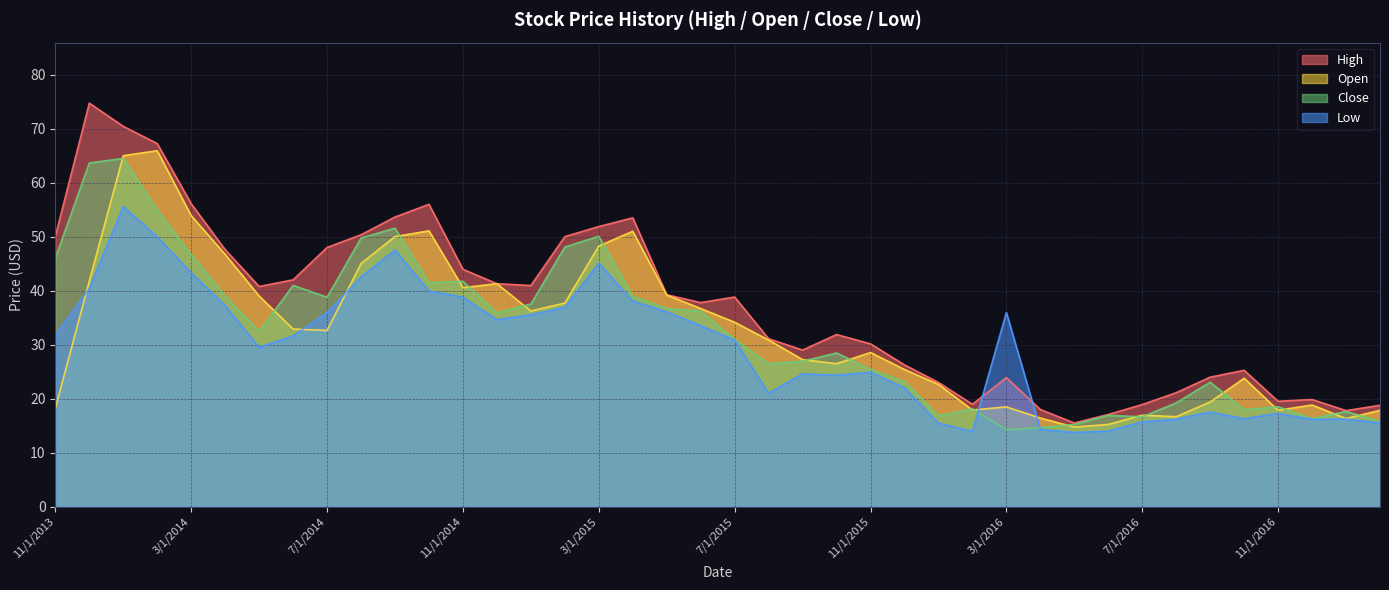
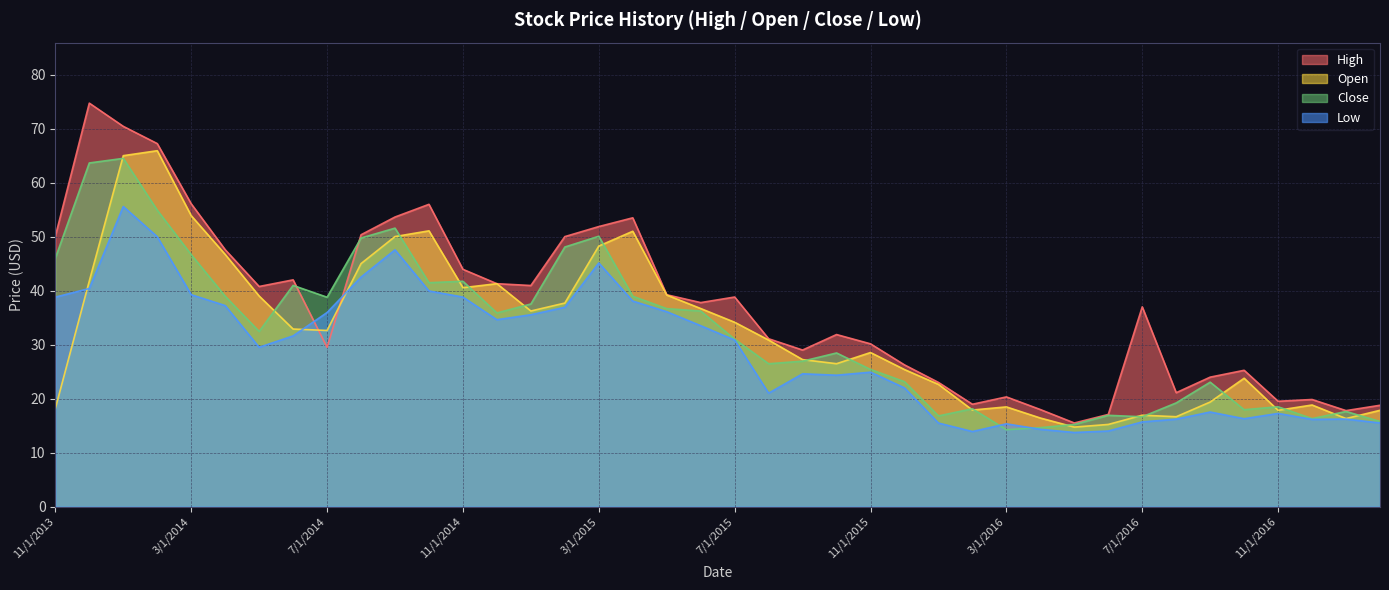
Low, 11/1/2013: 32 -> 39
Low, 3/1/2014: 43 -> 39
High, 7/1/2014: 48 -> 30
High, 3/1/2016: 24 -> 20
Low, 3/1/2016: 36 -> 15
High, 7/1/2016: 19 -> 37
